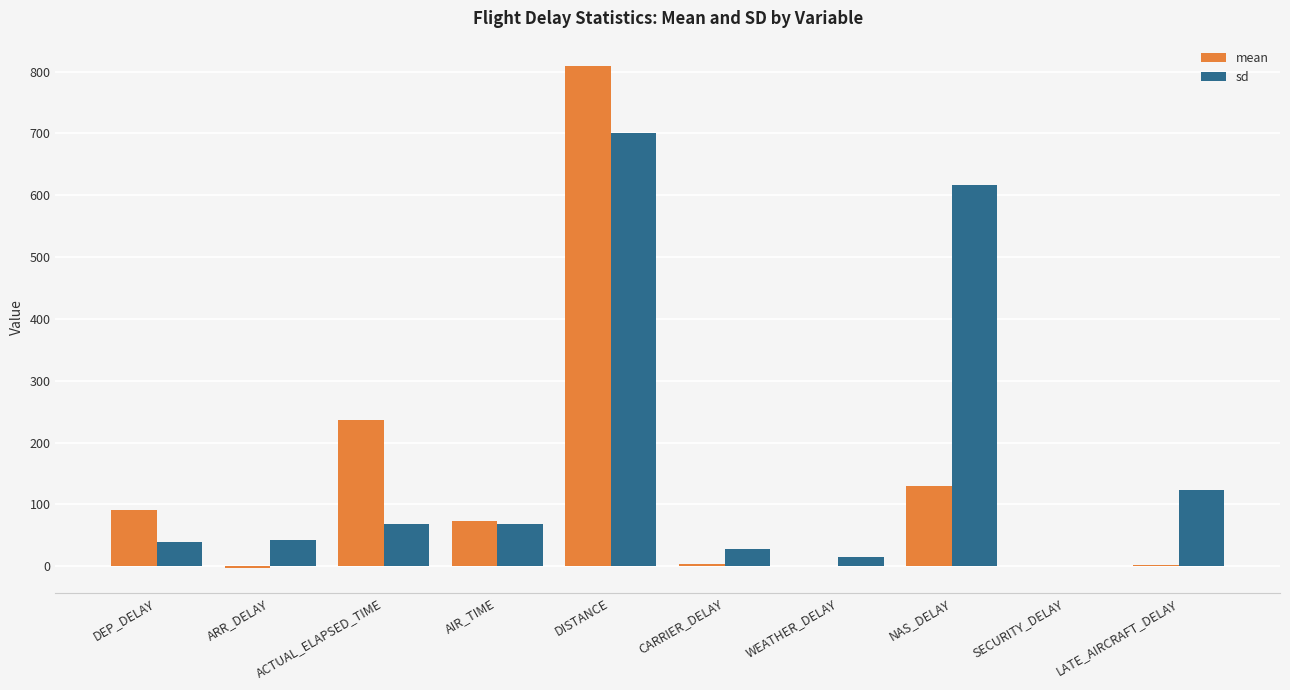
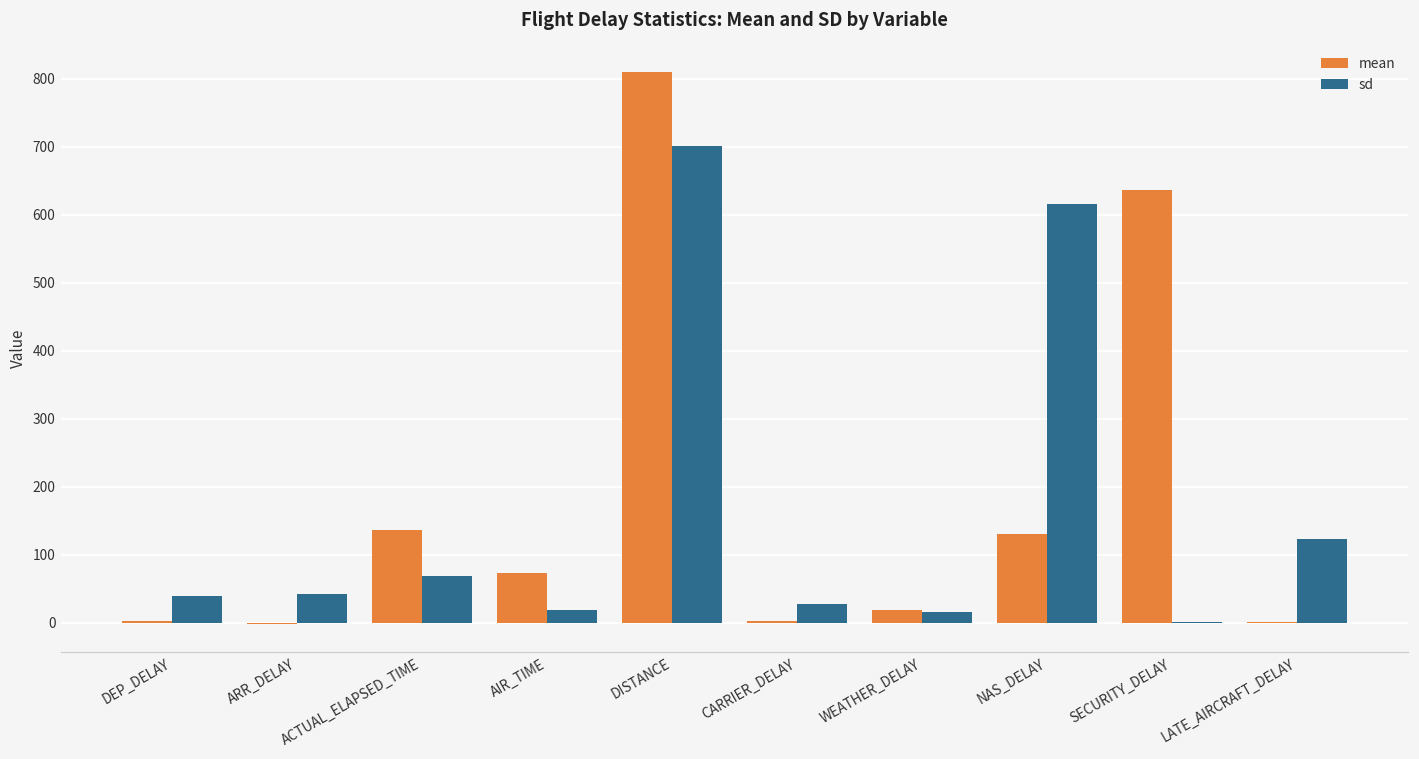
mean, DEP_DELAY: 90 -> 0
mean, ACTUAL_ELAPSED_TIME: 240 -> 140
sd, AIR_TIME: 70 -> 20
mean, WEATHER_DELAY: 0 -> 20
mean, SECURITY_DELAY: 0 -> 640
